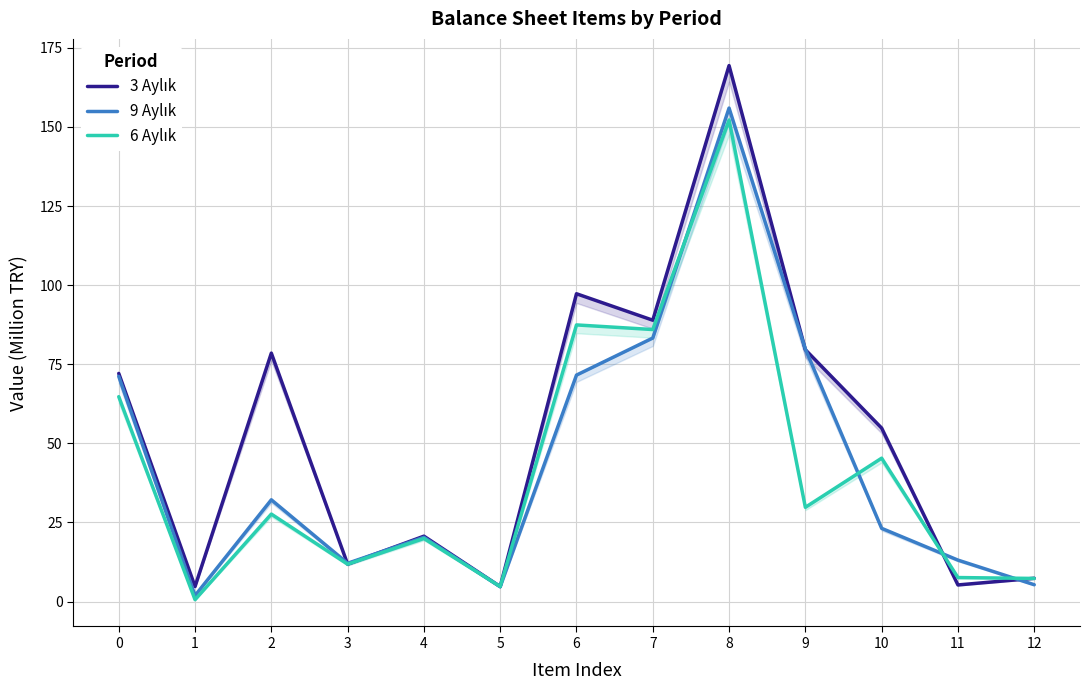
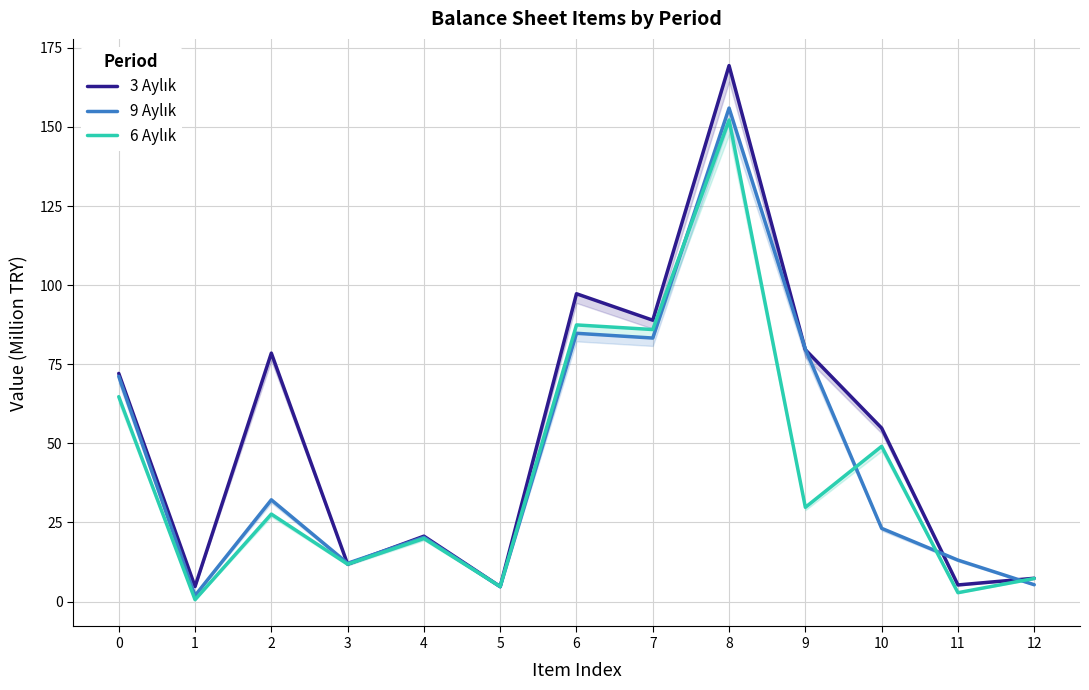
9 Aylık, 6: 72 -> 85
6 Aylık, 10: 45 -> 49
6 Aylık, 11: 8 -> 3
